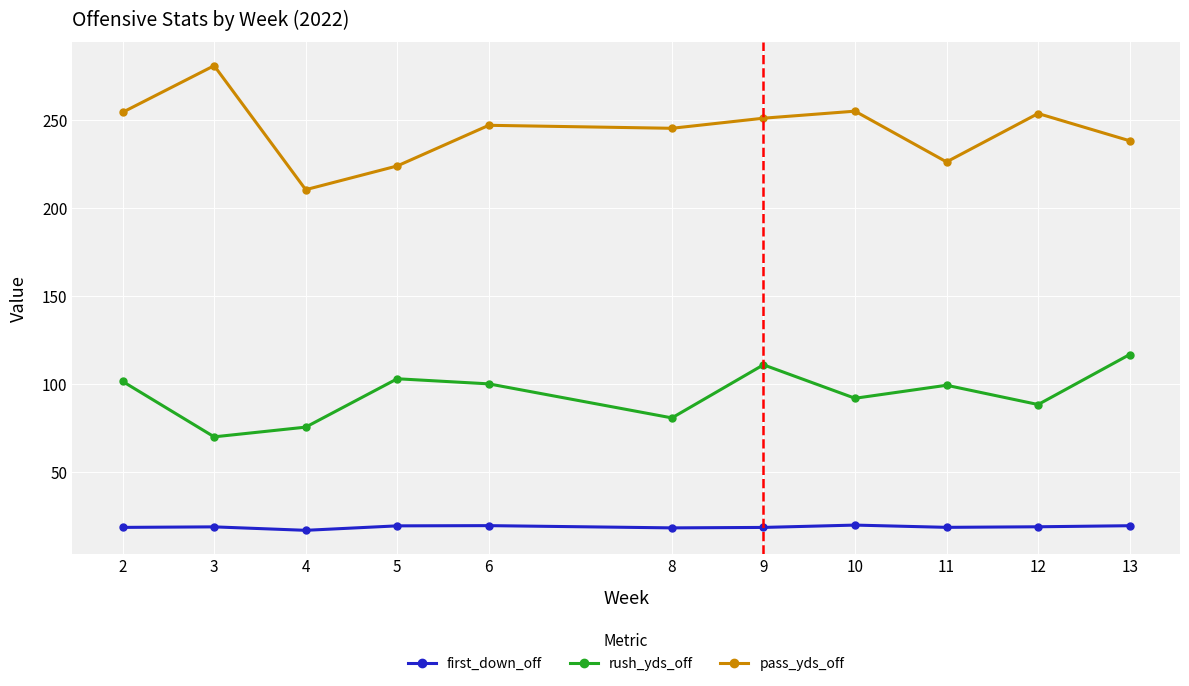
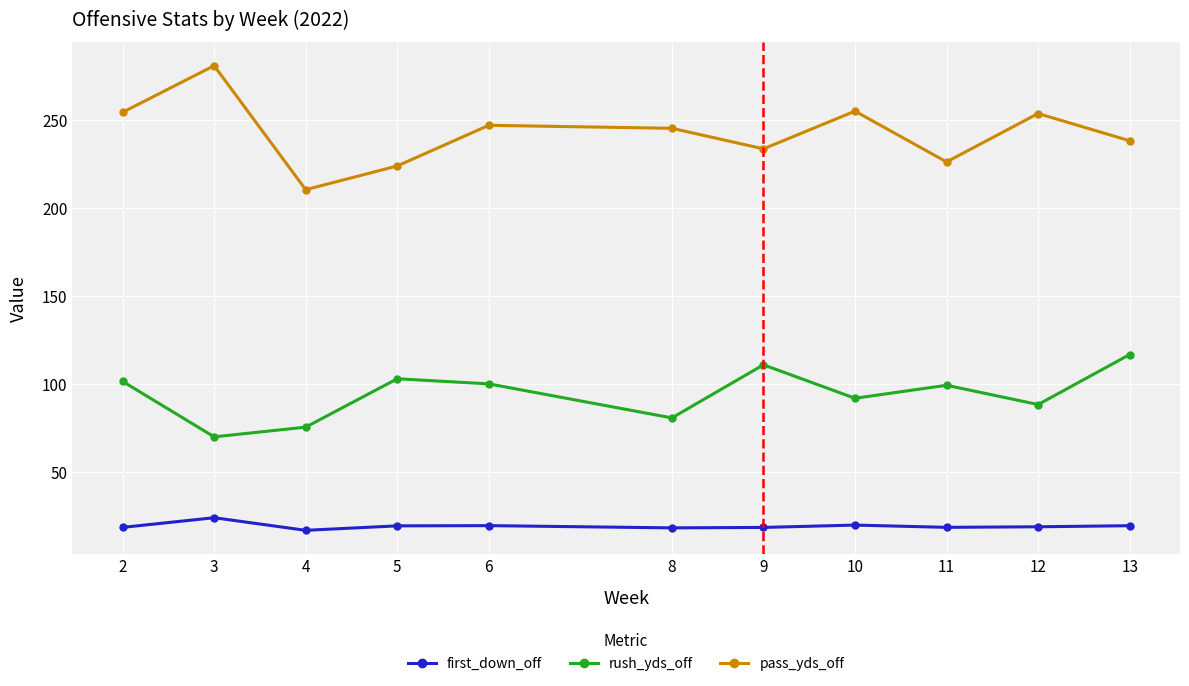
first_down_off, 3: 19 -> 24
pass_yds_off, 9: 251 -> 234
